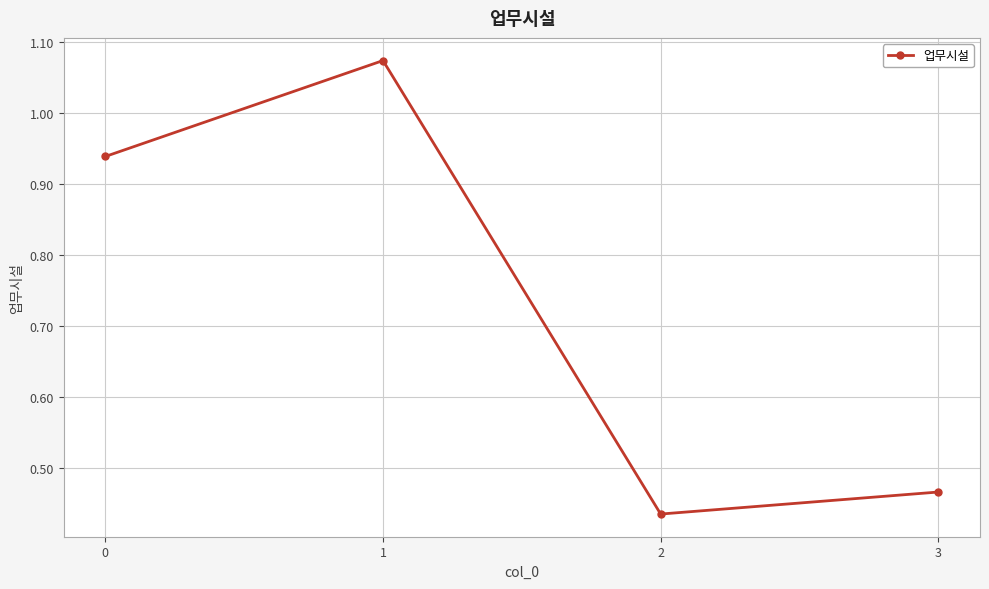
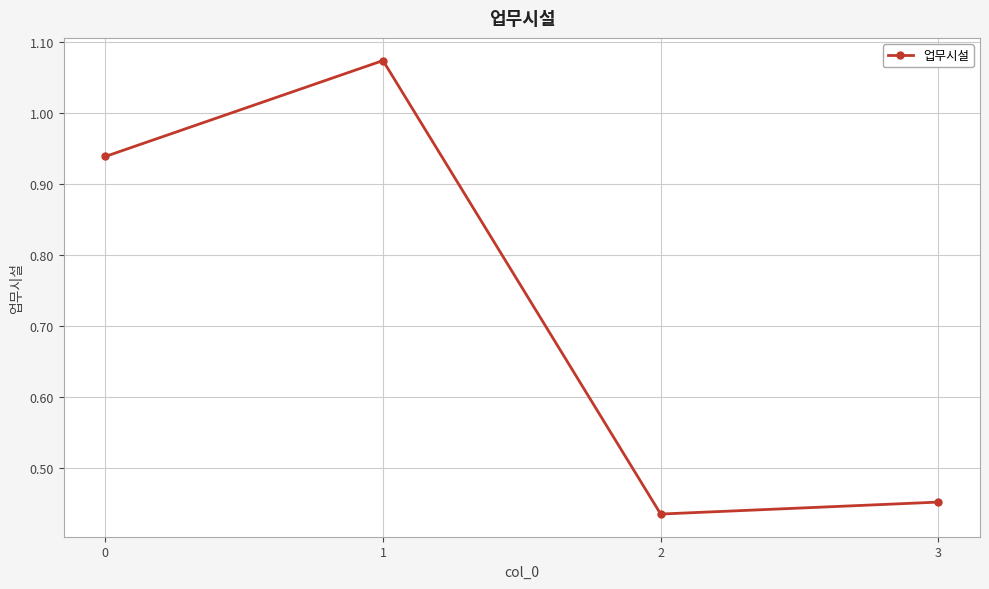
3: 0.47 -> 0.45
